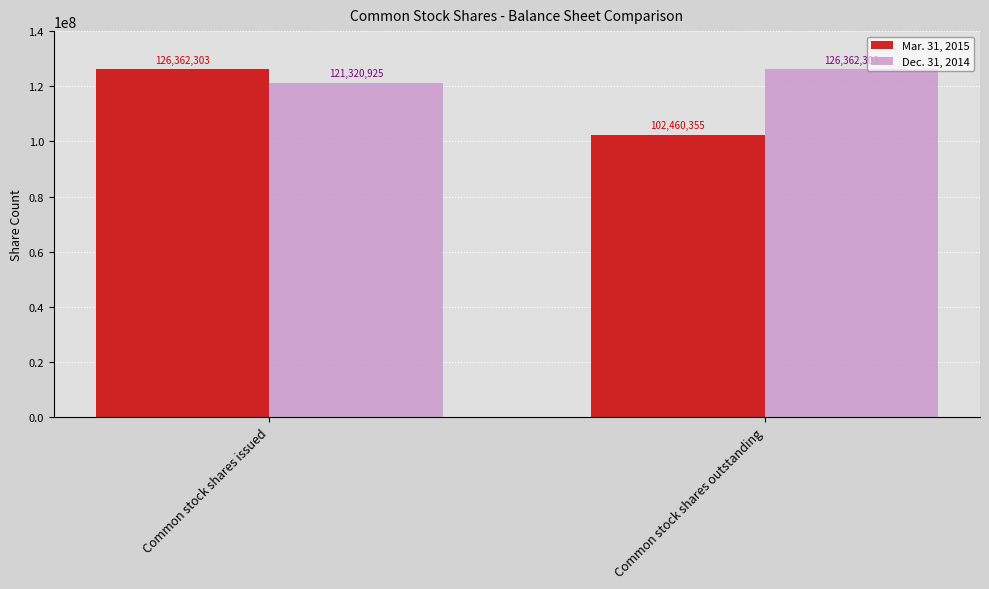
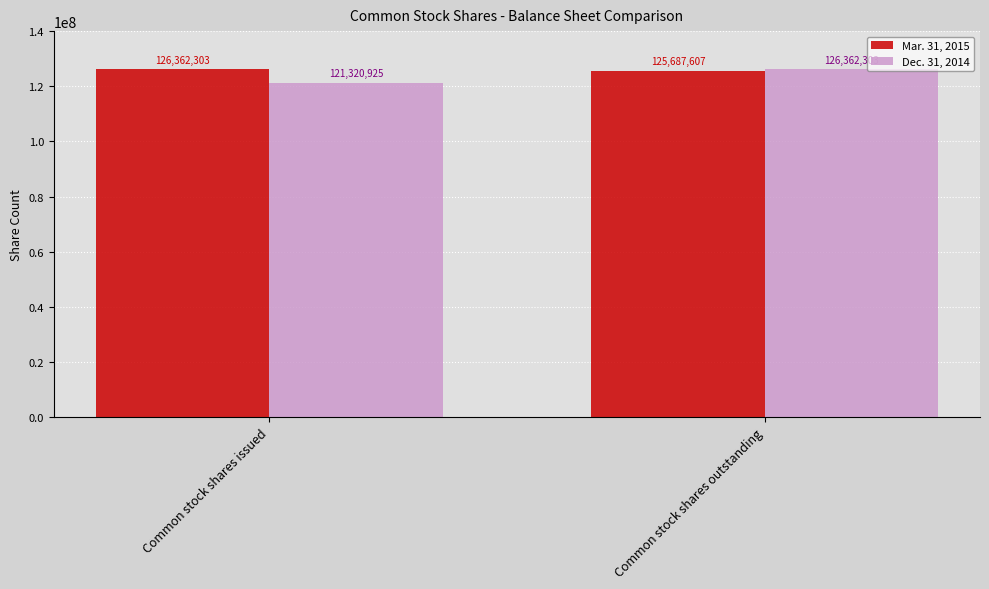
Mar. 31, 2015, Common stock shares outstanding: 102,460,355 -> 125,687,607
